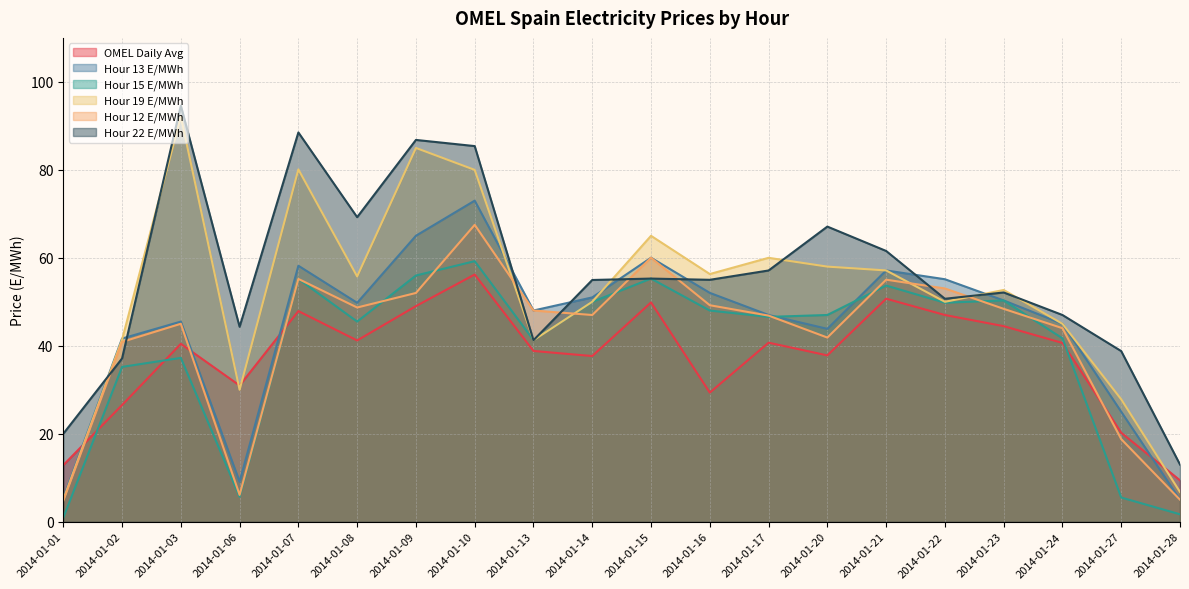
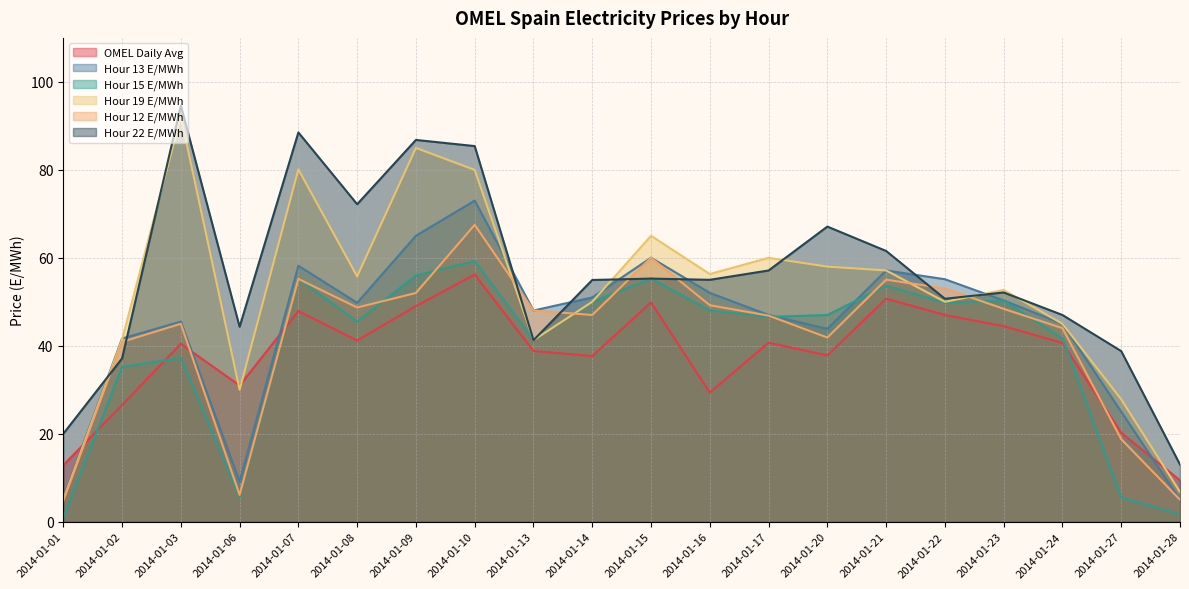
Hour 22 E/MWh, 2014-01-08: 69 -> 72
